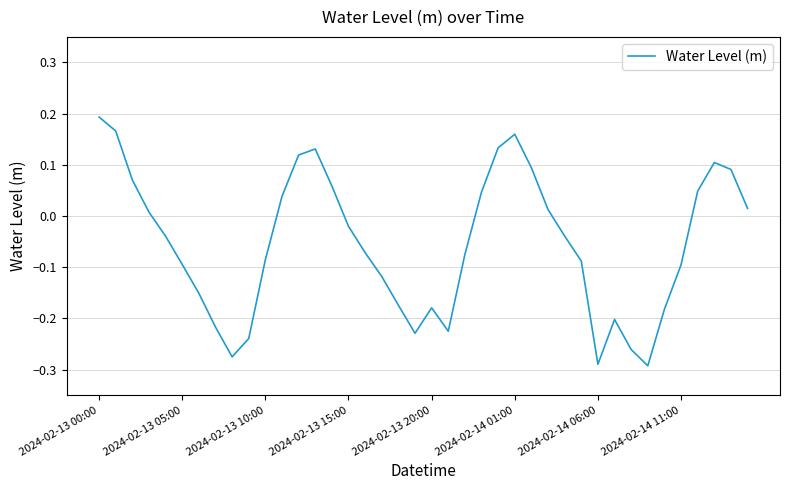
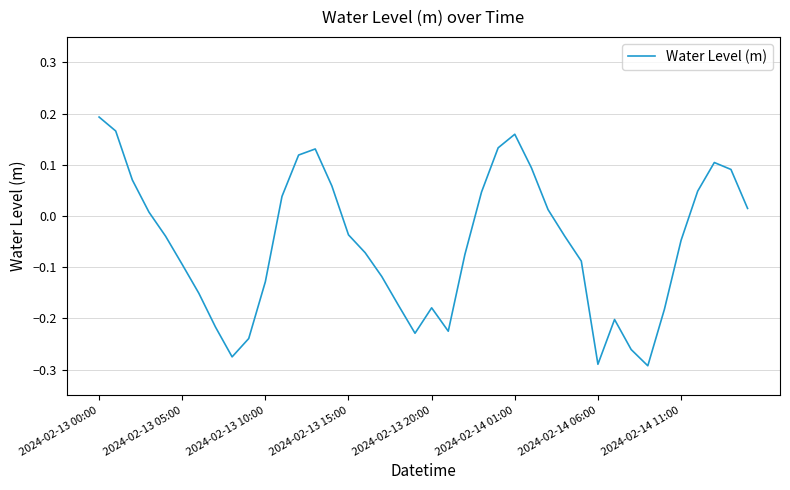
2024-02-13 10:00: -0.09 -> -0.13
2024-02-13 15:00: -0.02 -> -0.04
2024-02-14 11:00: -0.10 -> -0.05
